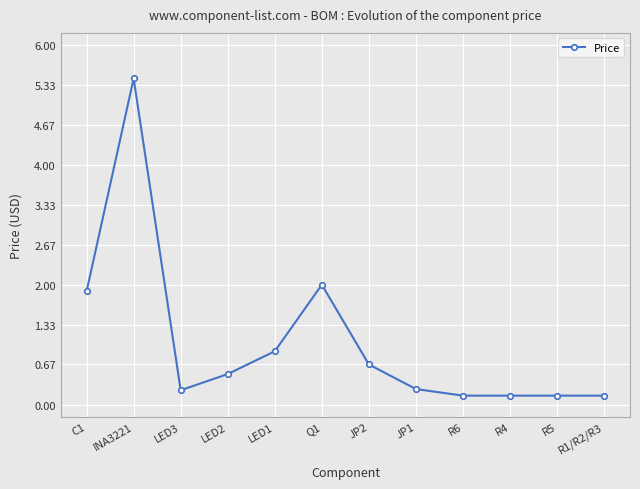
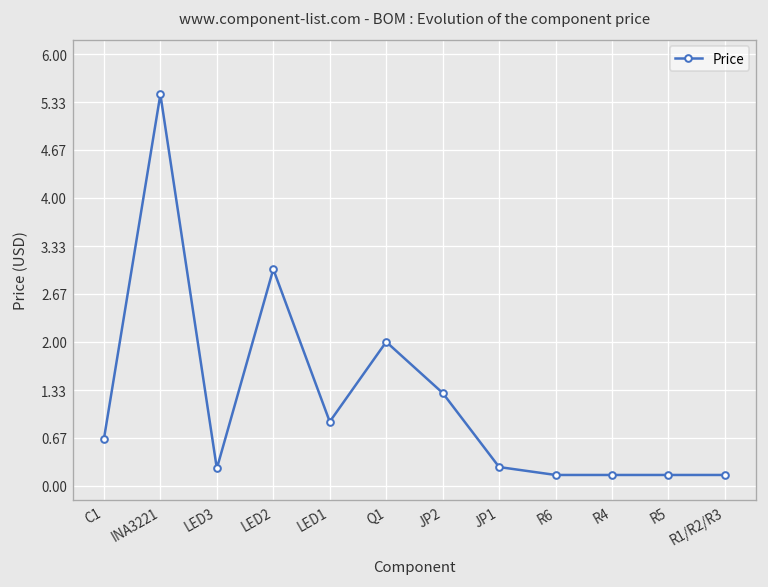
C1: 1.9 -> 0.7
LED2: 0.5 -> 3.0
JP2: 0.7 -> 1.3
